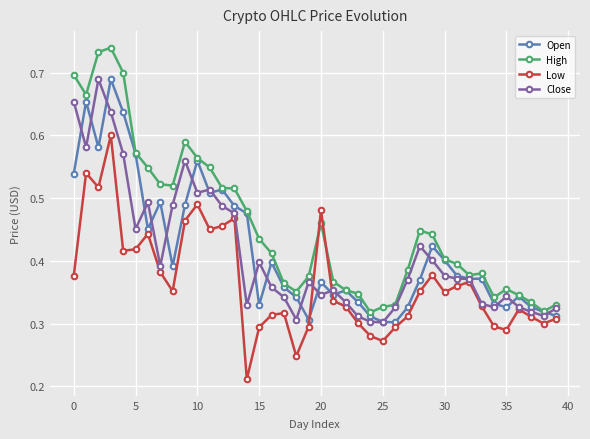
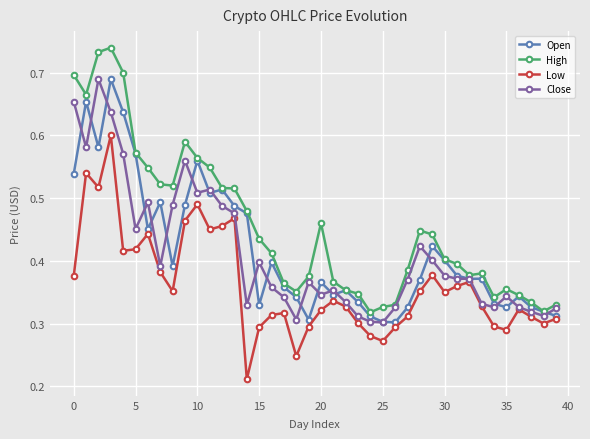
Low, 20: 0.48 -> 0.32
